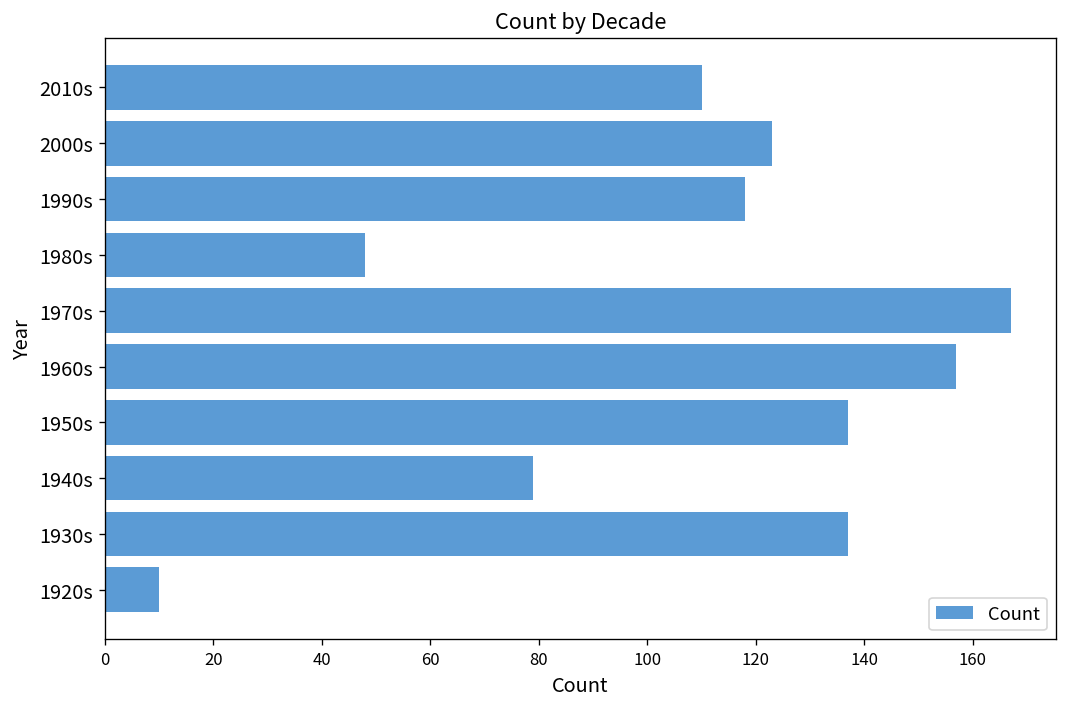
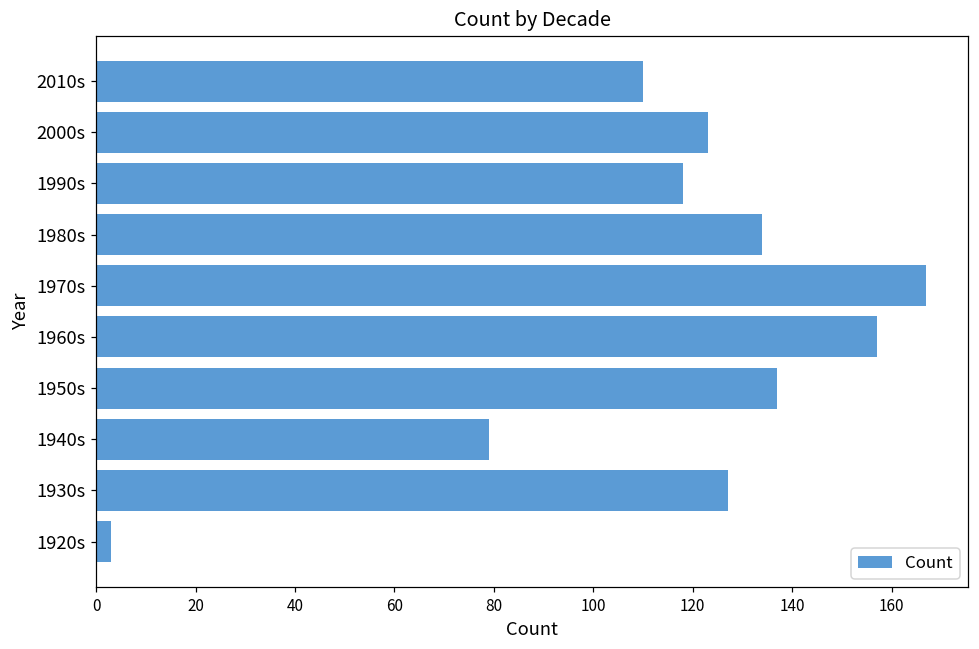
1980s: 48 -> 134
1930s: 137 -> 127
1920s: 10 -> 3
